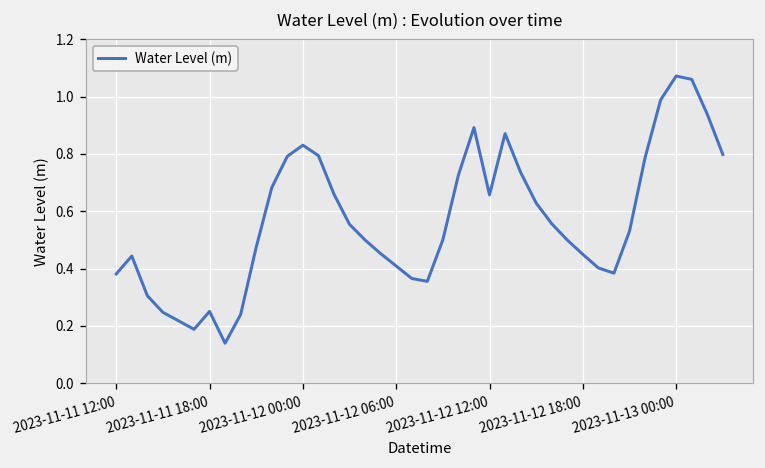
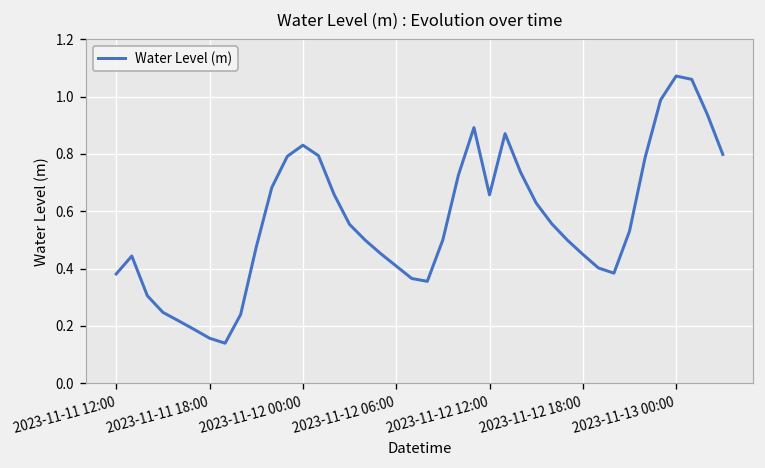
2023-11-11 18:00: 0.25 -> 0.16
